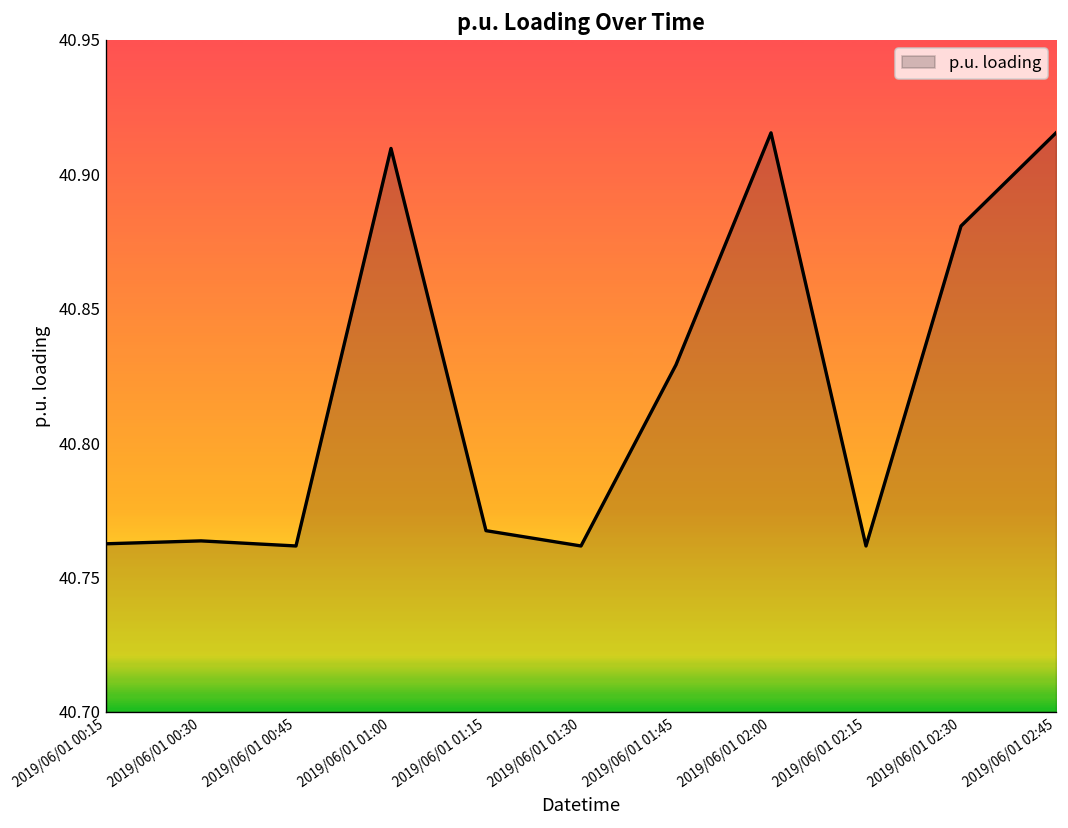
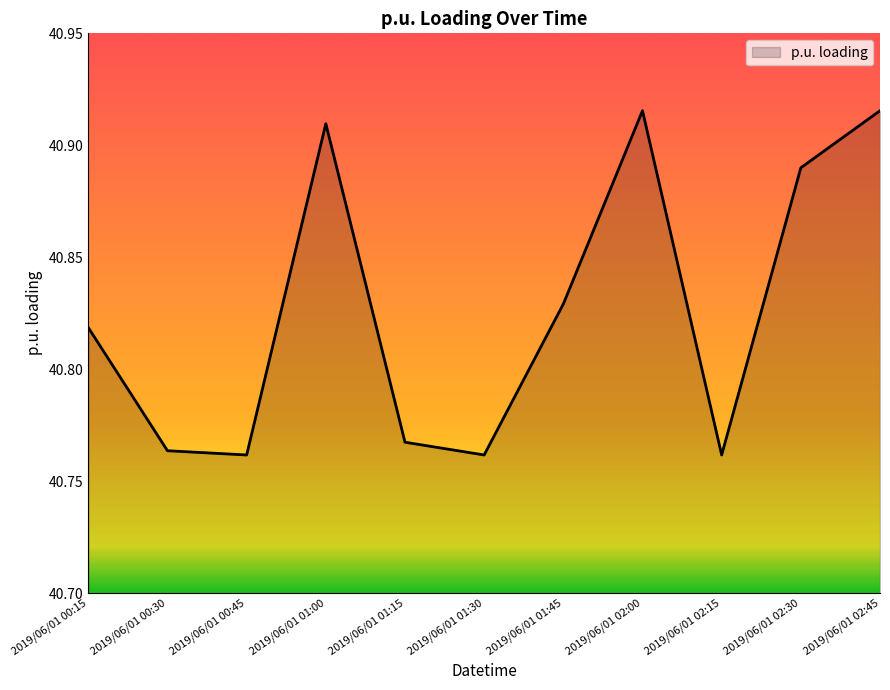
2019/06/01 00:15: 40.763 -> 40.819
2019/06/01 02:30: 40.881 -> 40.890
